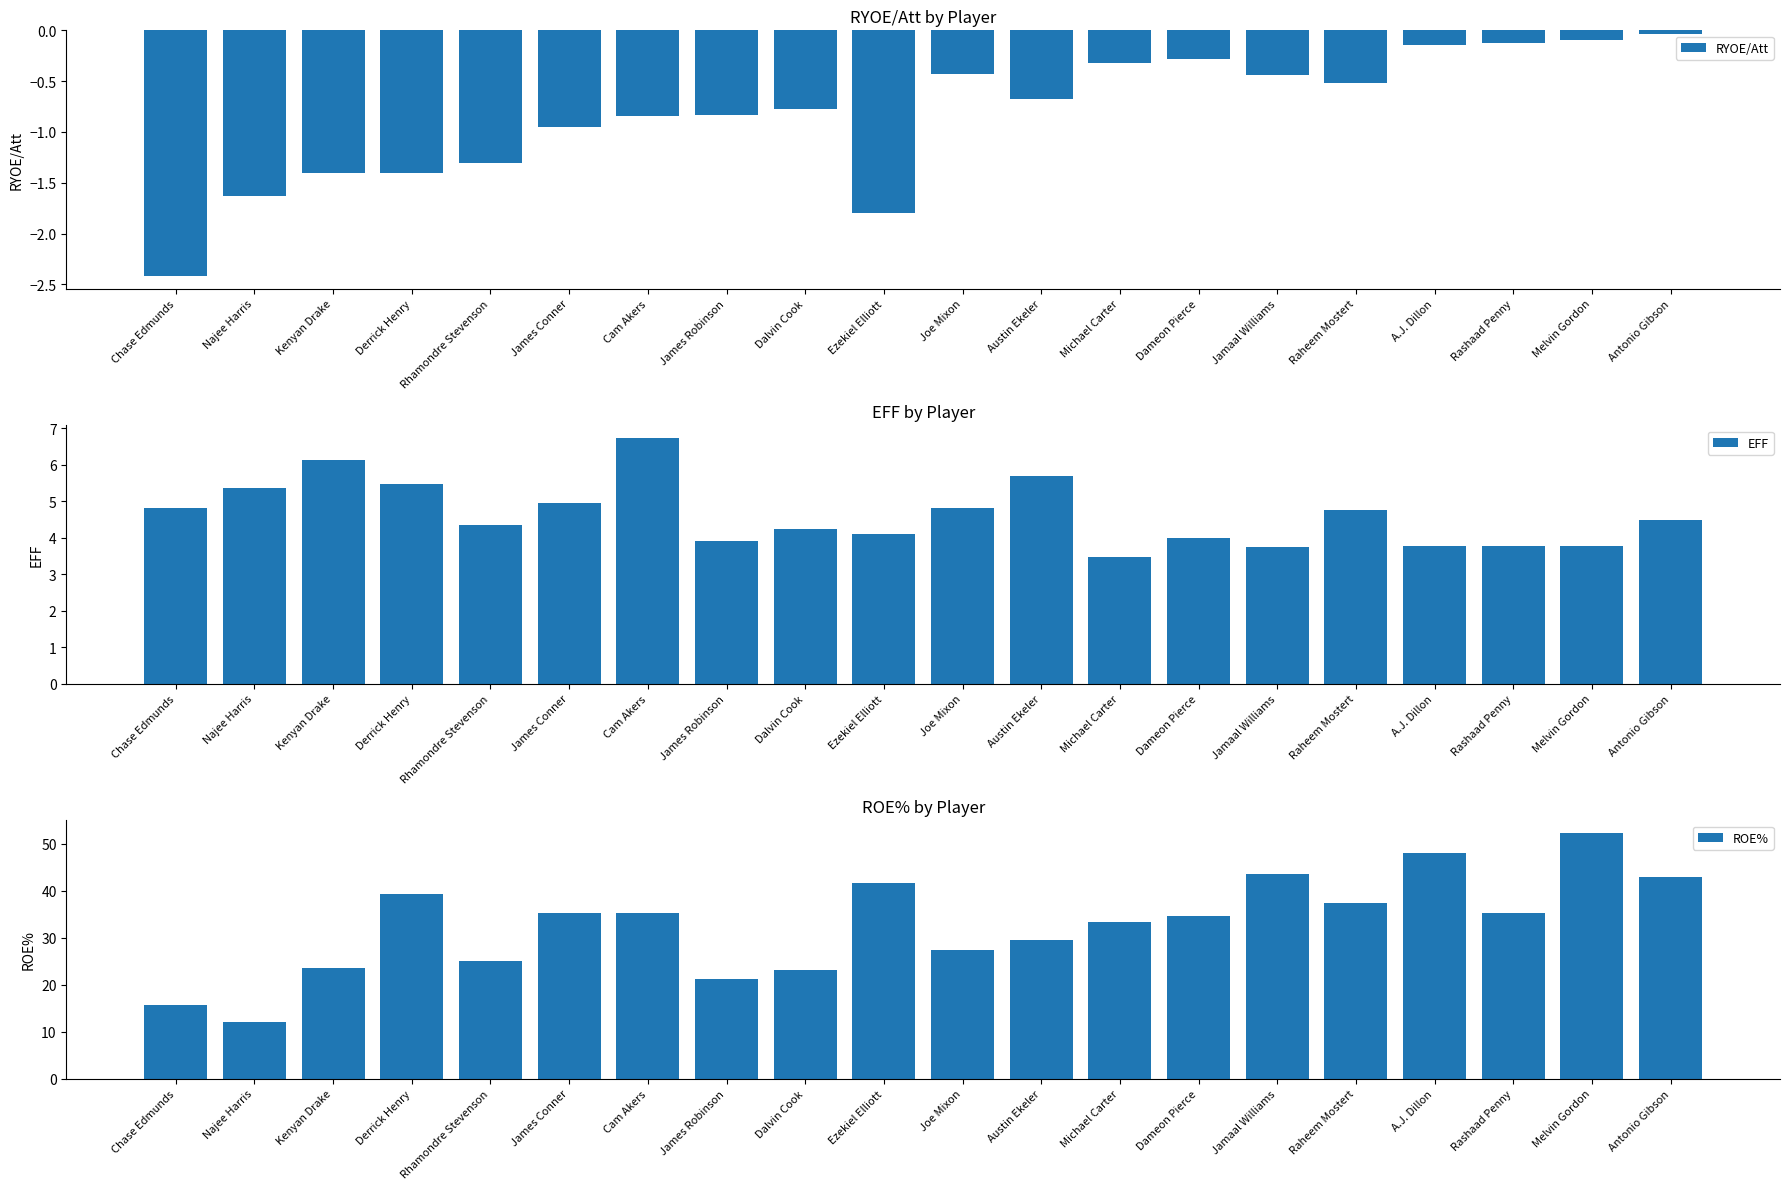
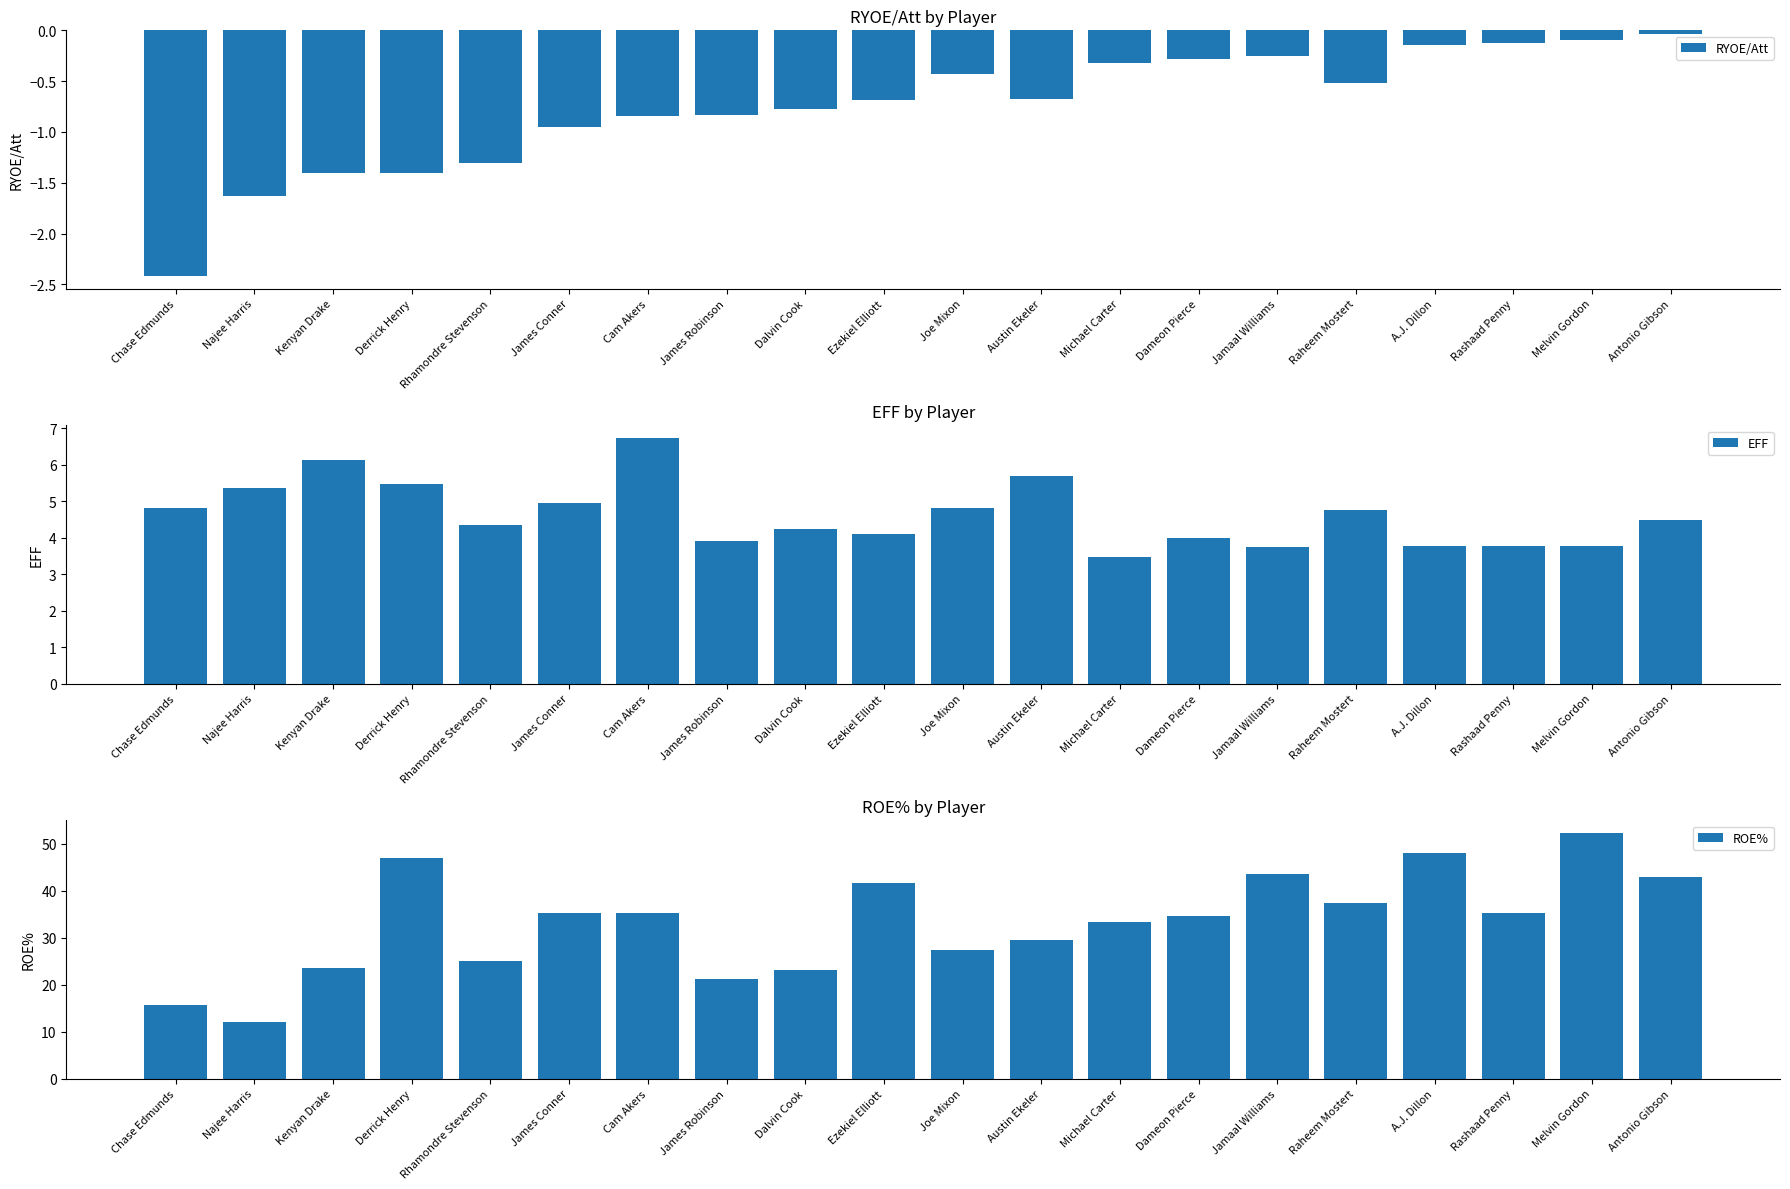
RYOE/Att by Player, Ezekiel Elliott: -1.80 -> -0.69
RYOE/Att by Player, Jamaal Williams: -0.44 -> -0.25
ROE% by Player, Derrick Henry: 39 -> 47
